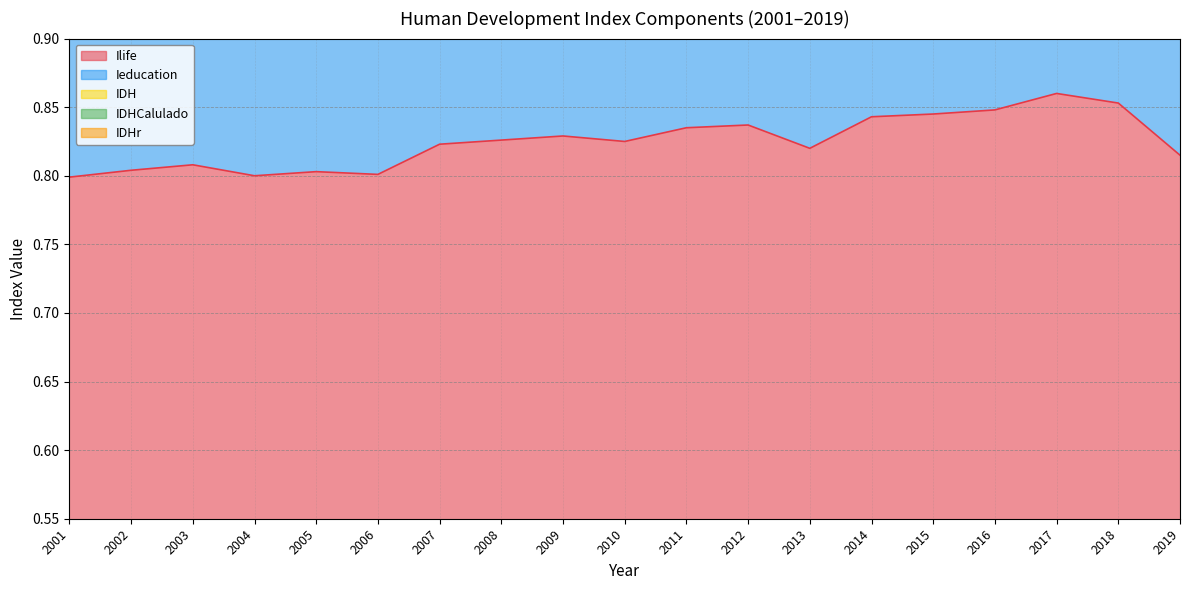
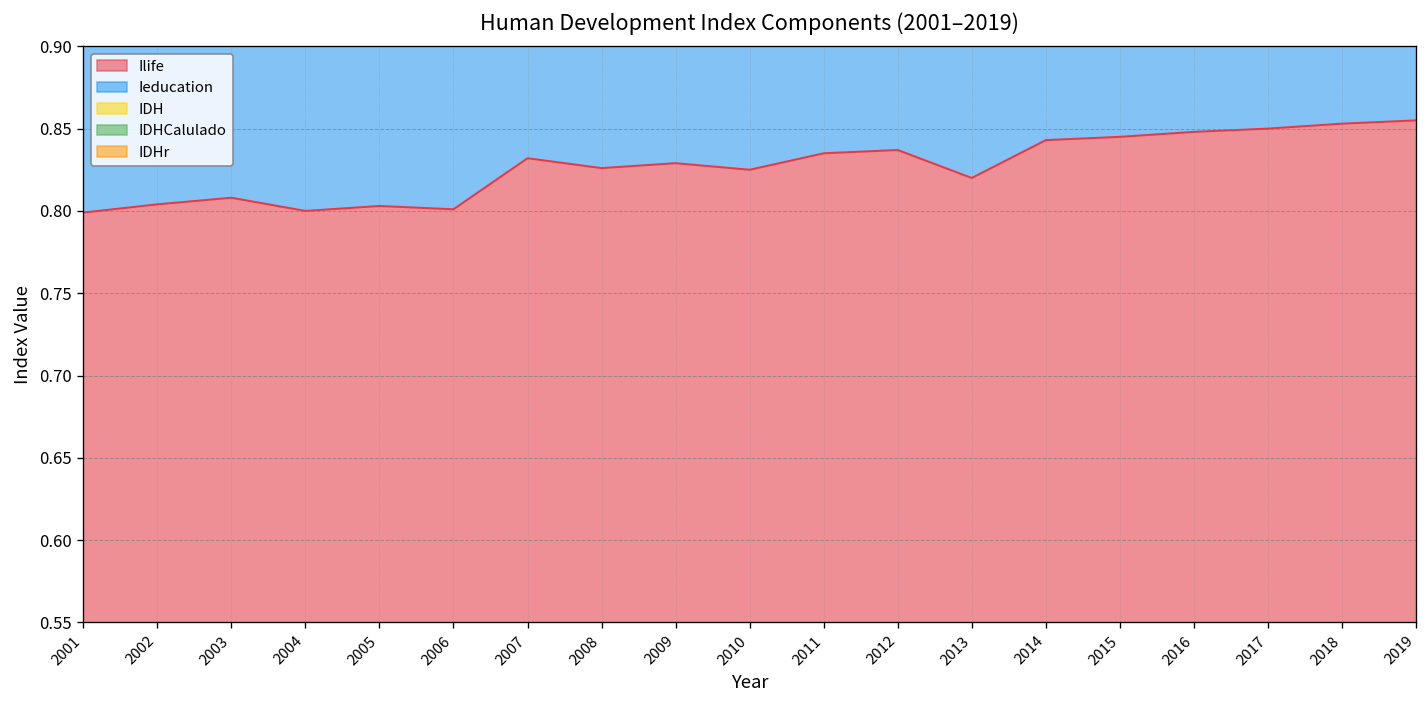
Ilife, 2007: 0.823 -> 0.832
Ilife, 2017: 0.86 -> 0.85
Ilife, 2019: 0.815 -> 0.855
